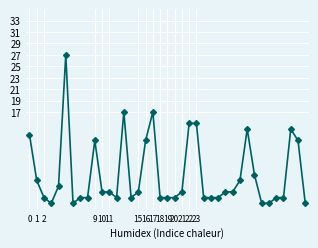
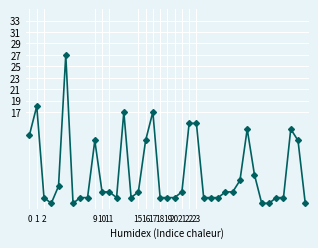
1: 5 -> 18
